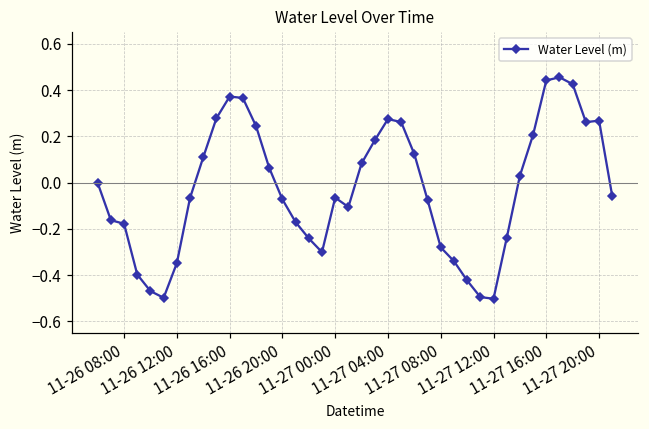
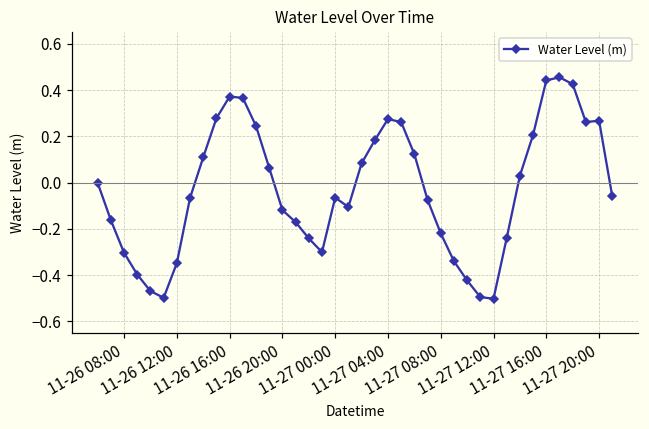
11-26 08:00: -0.18 -> -0.30
11-26 20:00: -0.07 -> -0.12
11-27 08:00: -0.28 -> -0.22
